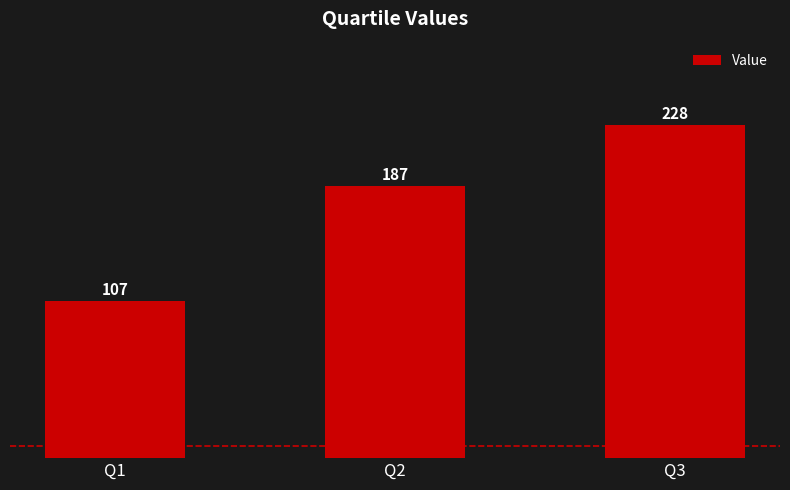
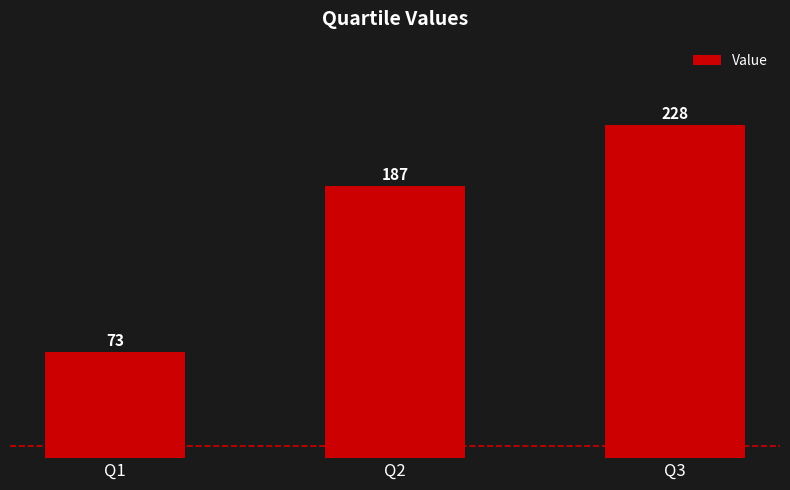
Q1: 107 -> 73
